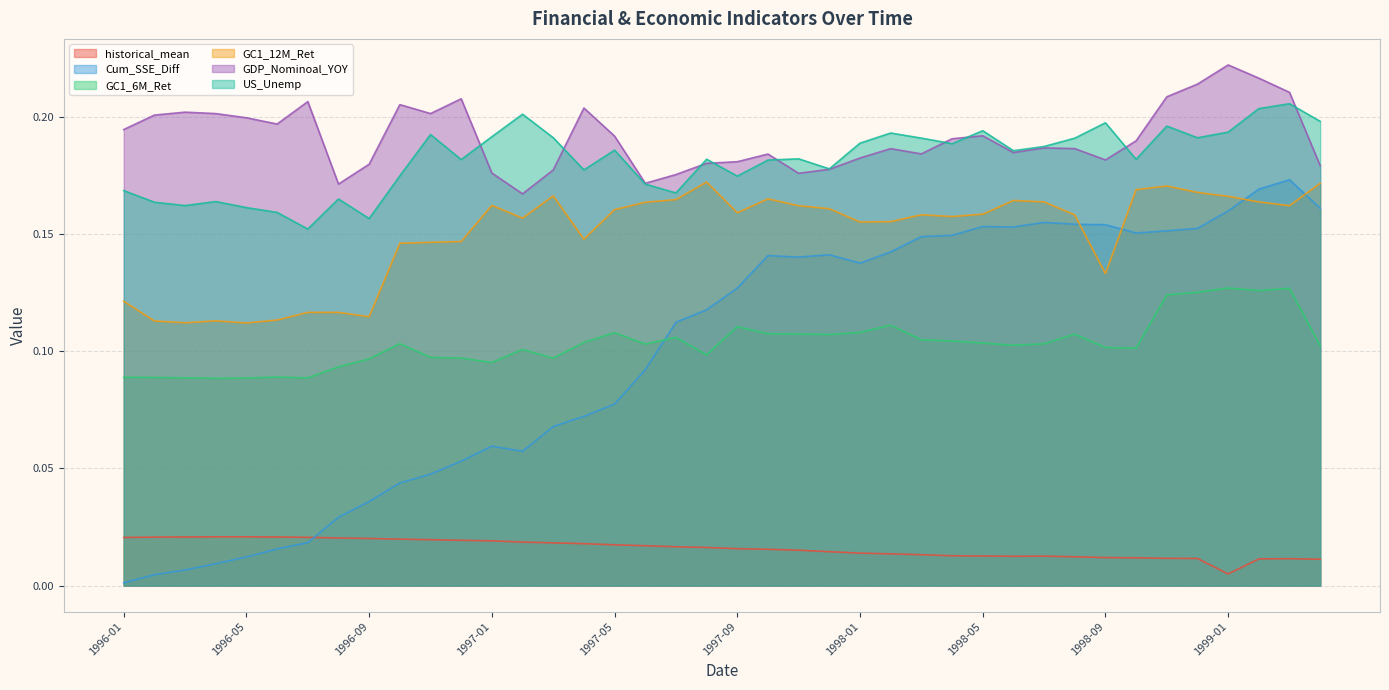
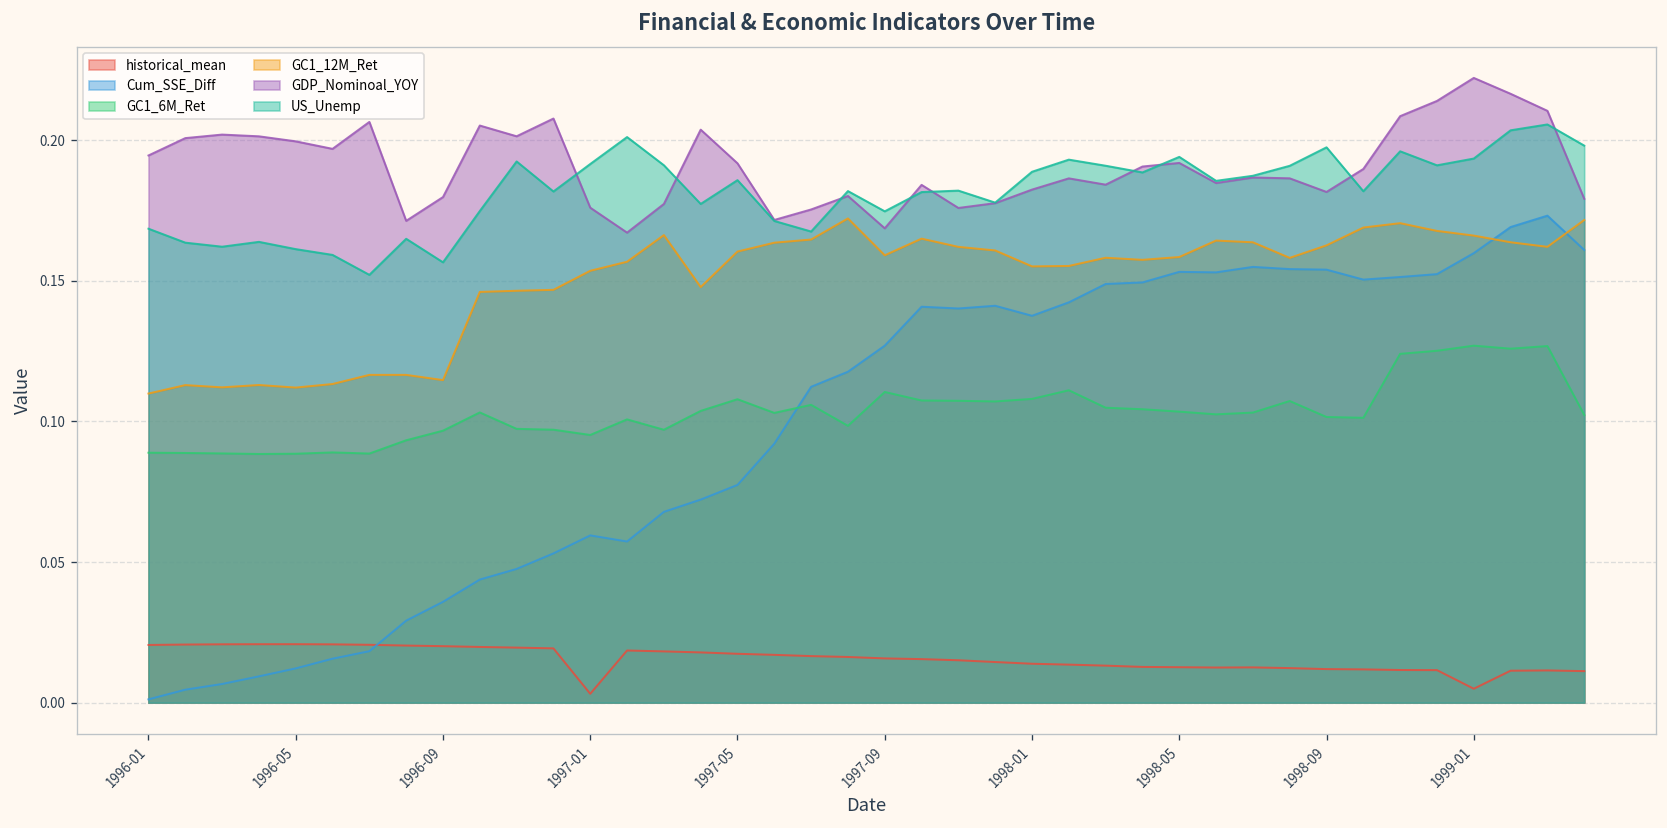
GC1_12M_Ret, 1996-01: 0.121 -> 0.110
historical_mean, 1997-01: 0.019 -> 0.003
GC1_12M_Ret, 1997-01: 0.162 -> 0.154
GDP_Nominoal_YOY, 1997-09: 0.181 -> 0.169
GC1_12M_Ret, 1998-09: 0.133 -> 0.163
